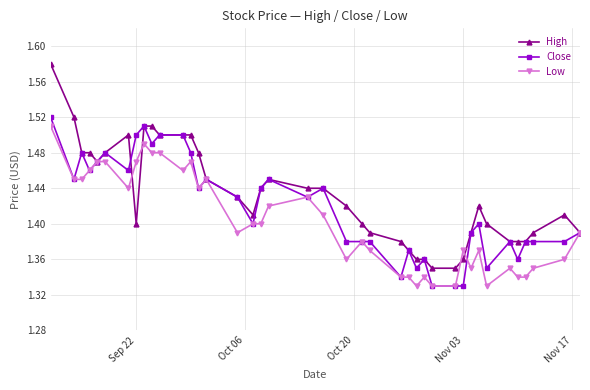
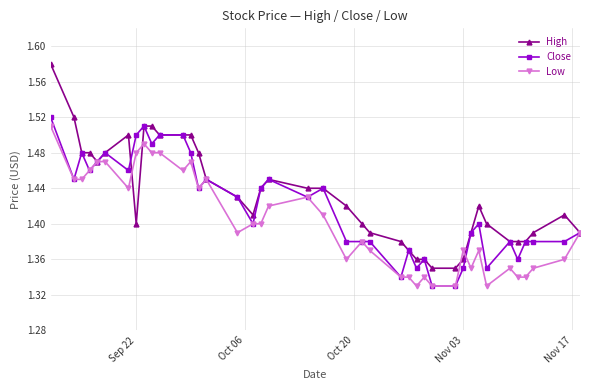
Low, Sep 22: 1.47 -> 1.48
Close, Nov 03: 1.33 -> 1.35
